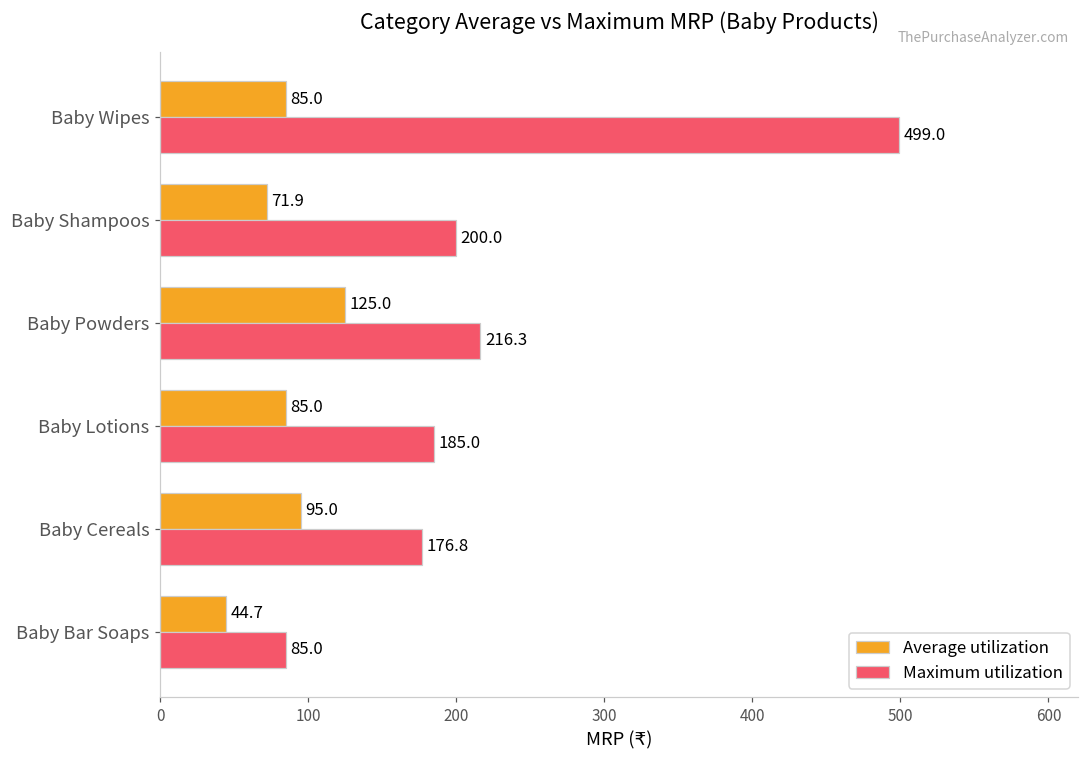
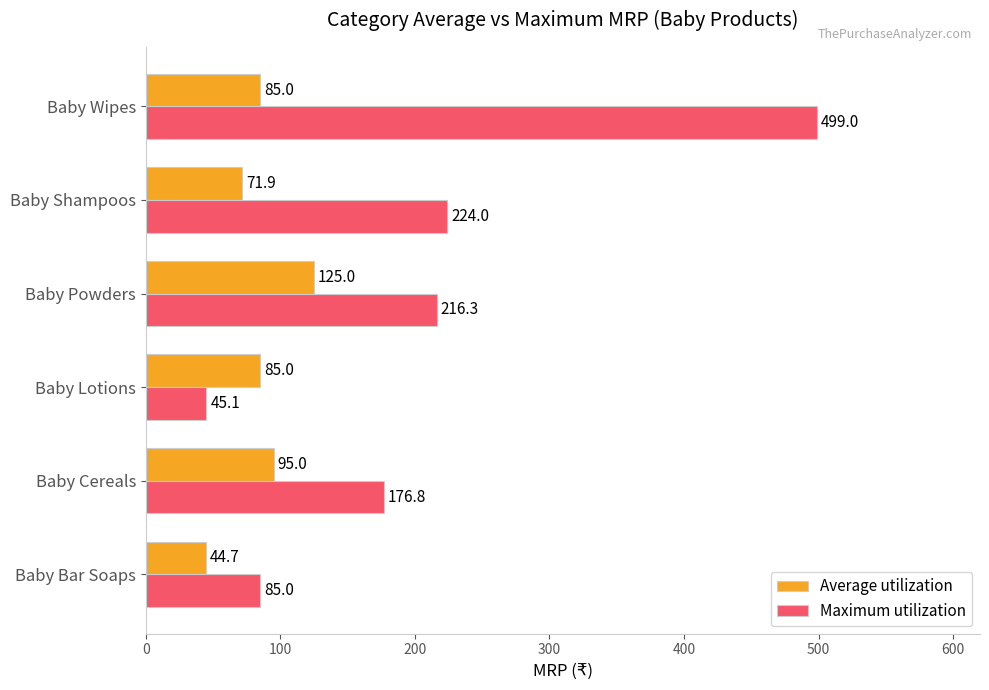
Maximum utilization, Baby Shampoos: 200.0 -> 224.0
Maximum utilization, Baby Lotions: 185.0 -> 45.1
